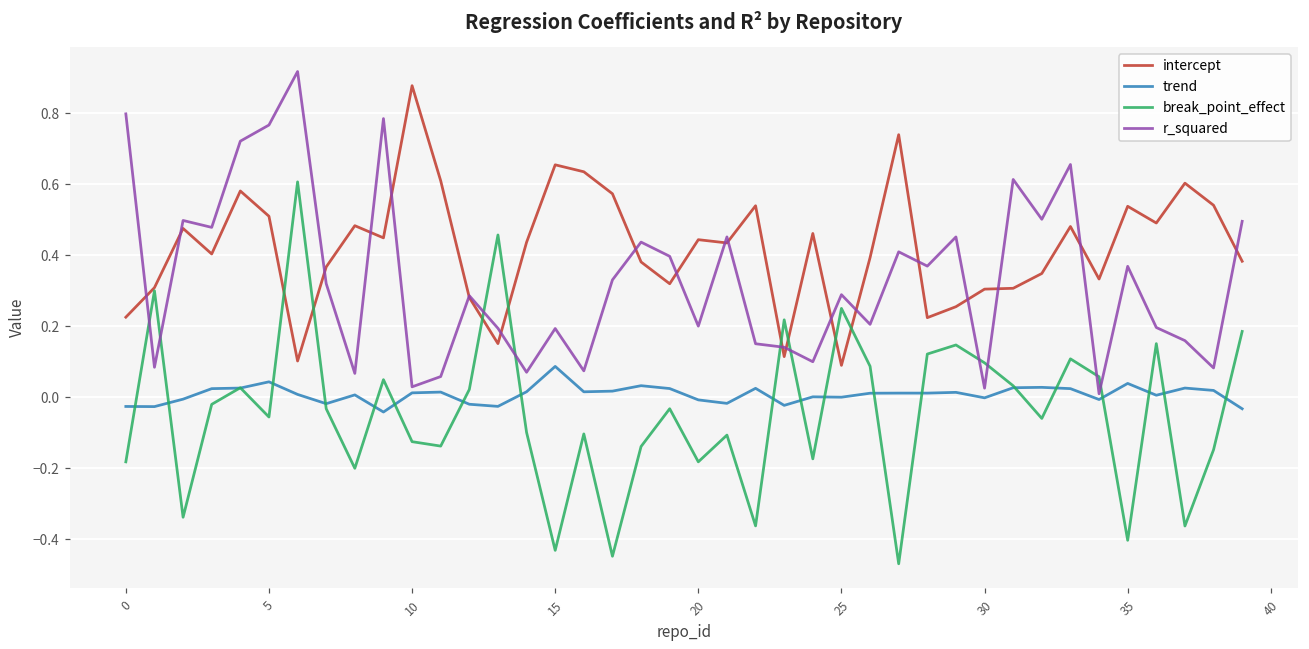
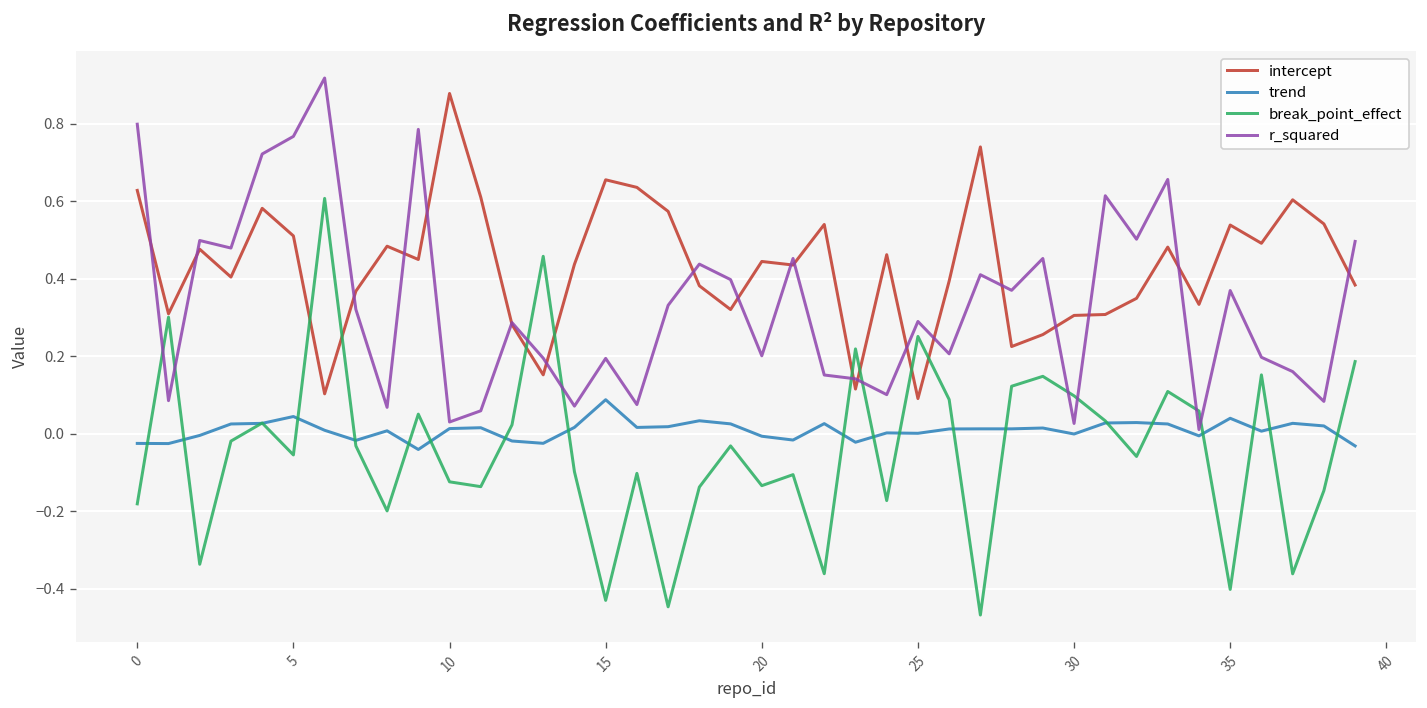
intercept, 0: 0.23 -> 0.63
break_point_effect, 20: -0.18 -> -0.13
